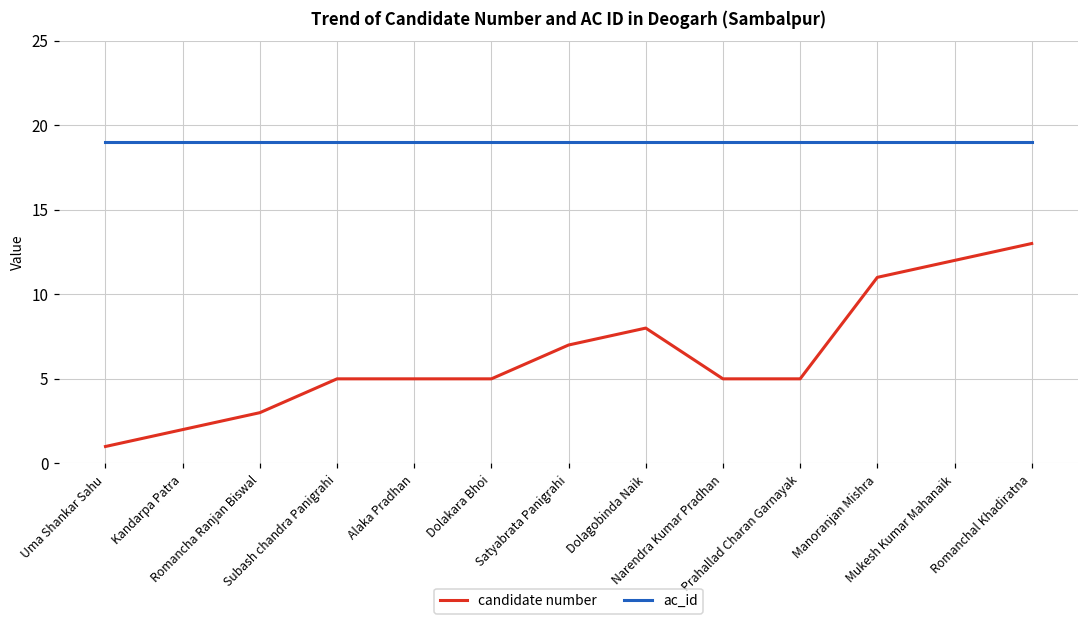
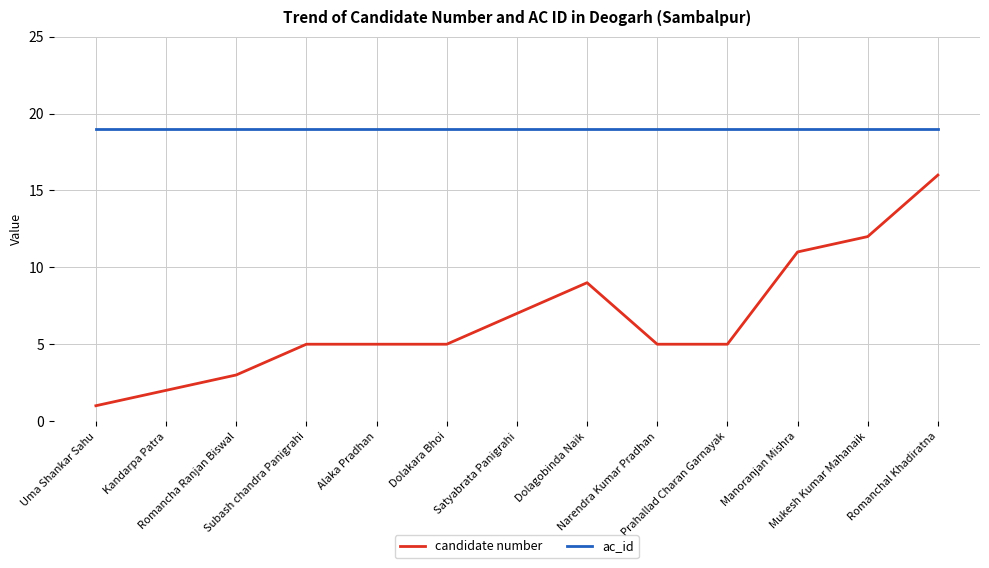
candidate number, Dolagobinda Naik: 8 -> 9
candidate number, Romanchal Khadiratna: 13 -> 16
